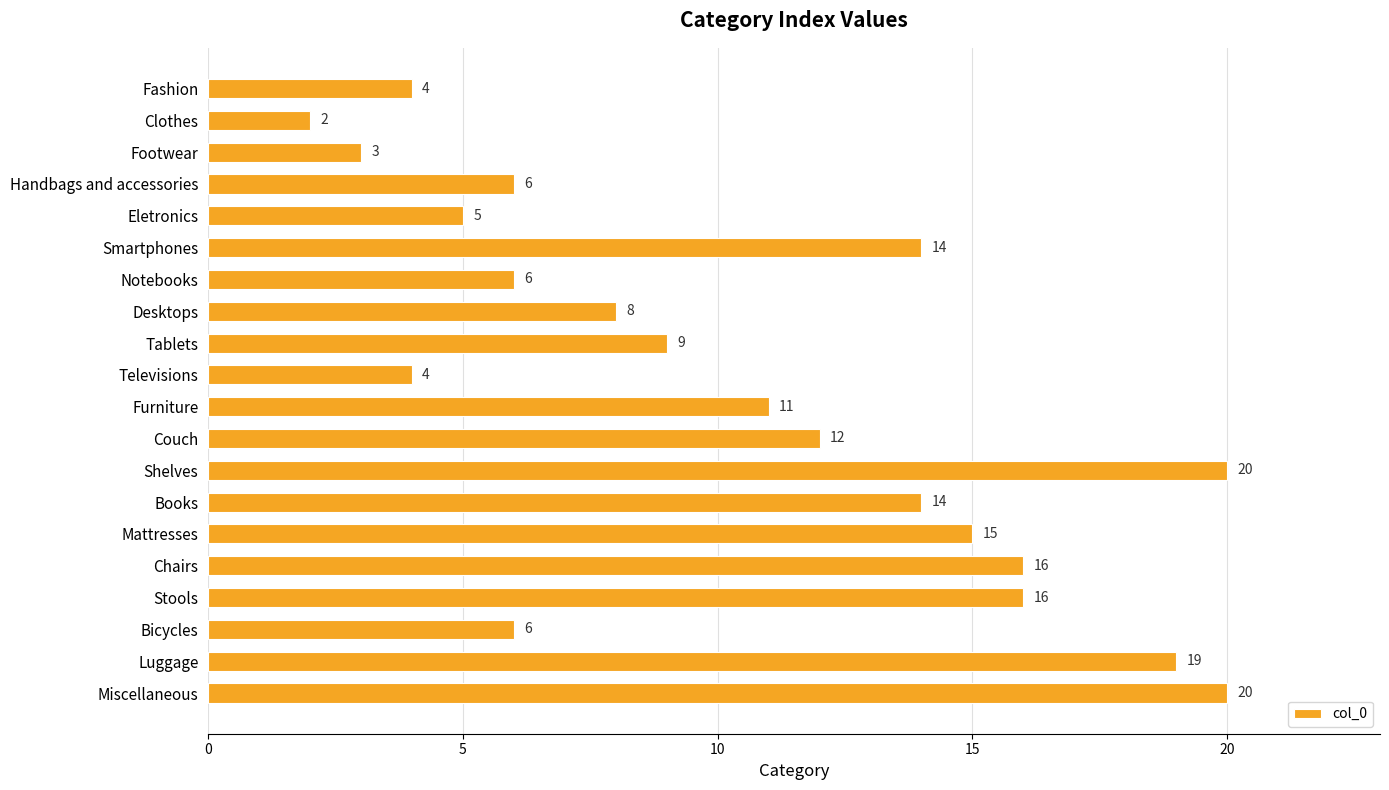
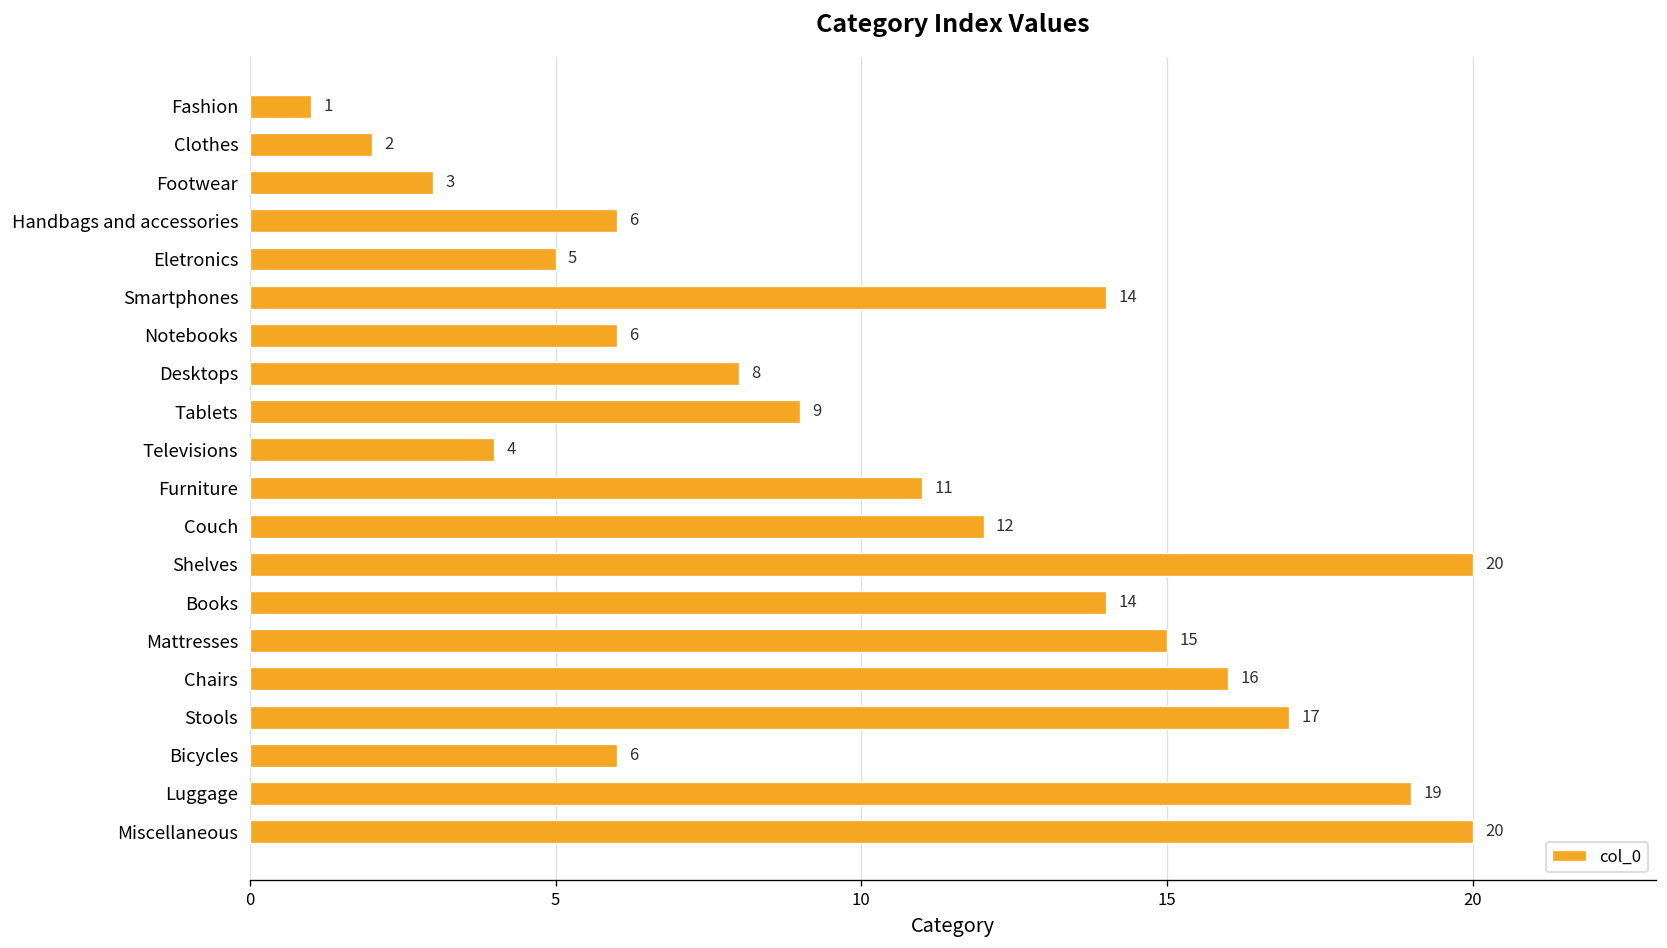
Fashion: 4 -> 1
Stools: 16 -> 17
